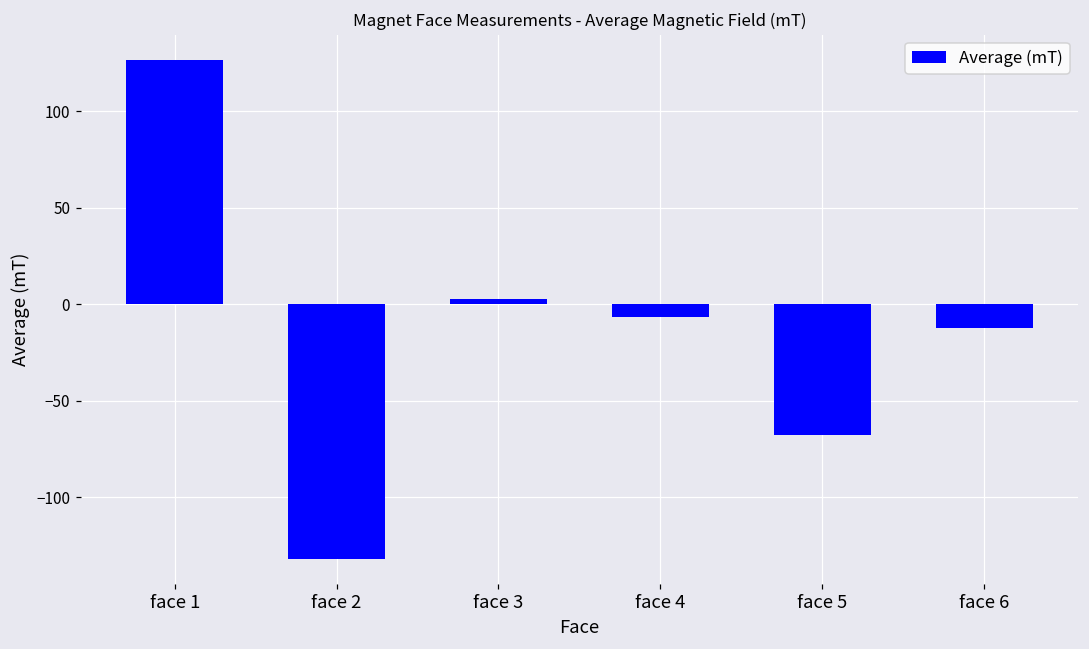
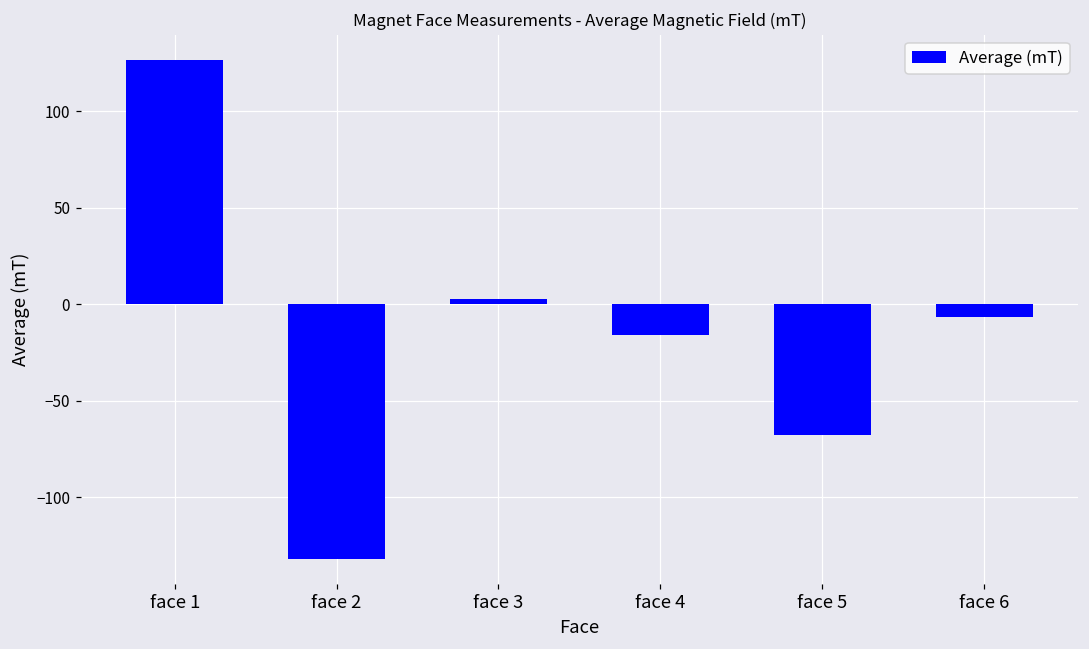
face 4: -7 -> -16
face 6: -12 -> -7
